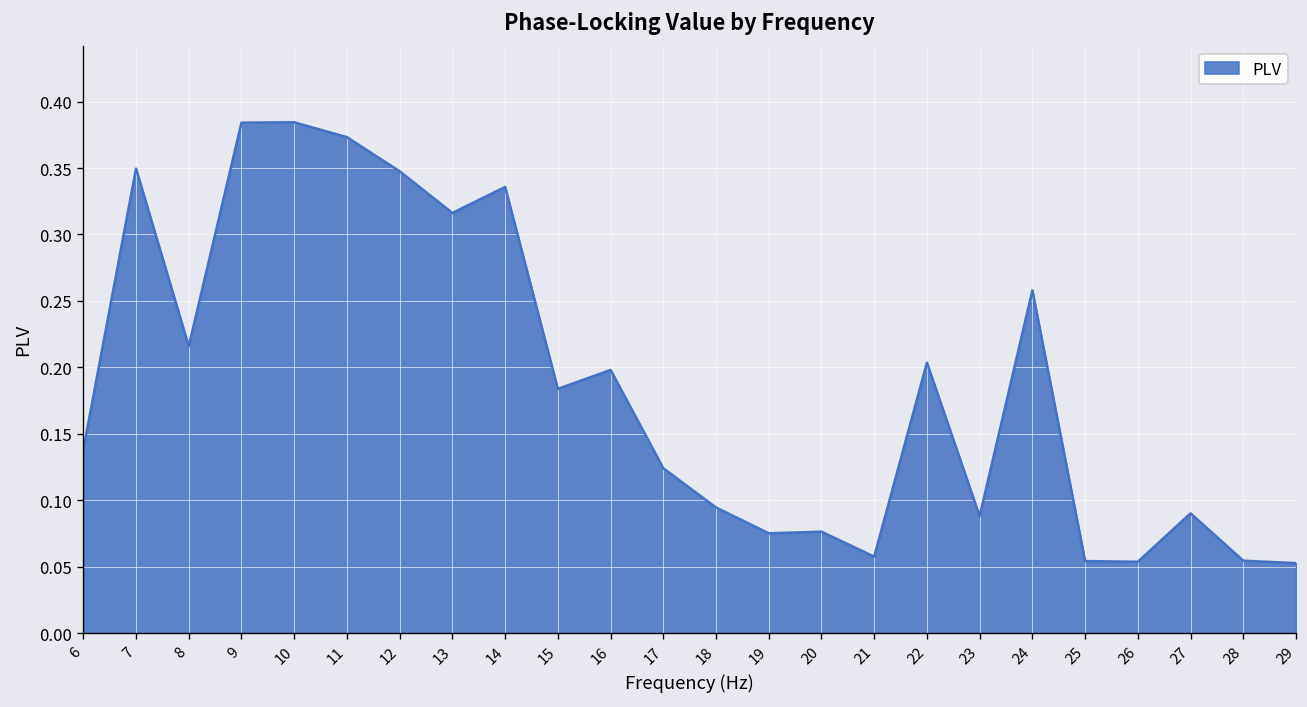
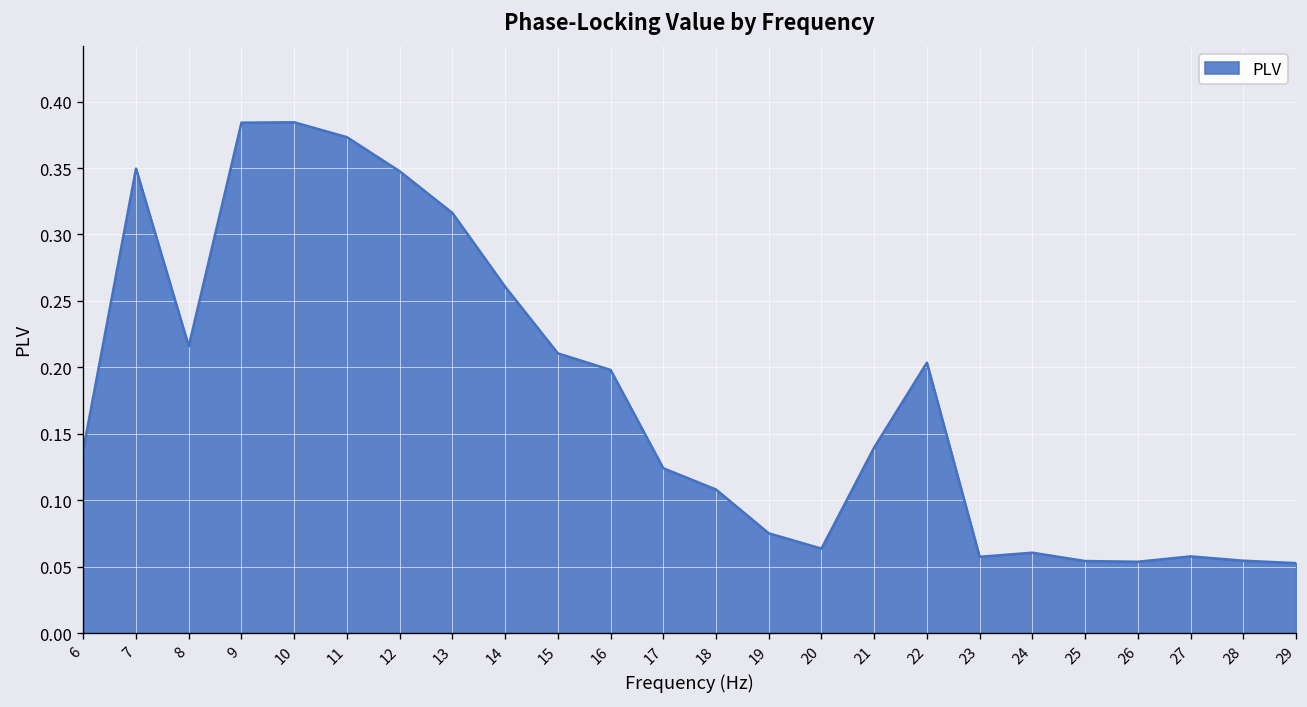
14: 0.336 -> 0.261
15: 0.184 -> 0.211
18: 0.095 -> 0.108
20: 0.076 -> 0.064
21: 0.058 -> 0.140
23: 0.088 -> 0.057
24: 0.258 -> 0.061
27: 0.090 -> 0.058
